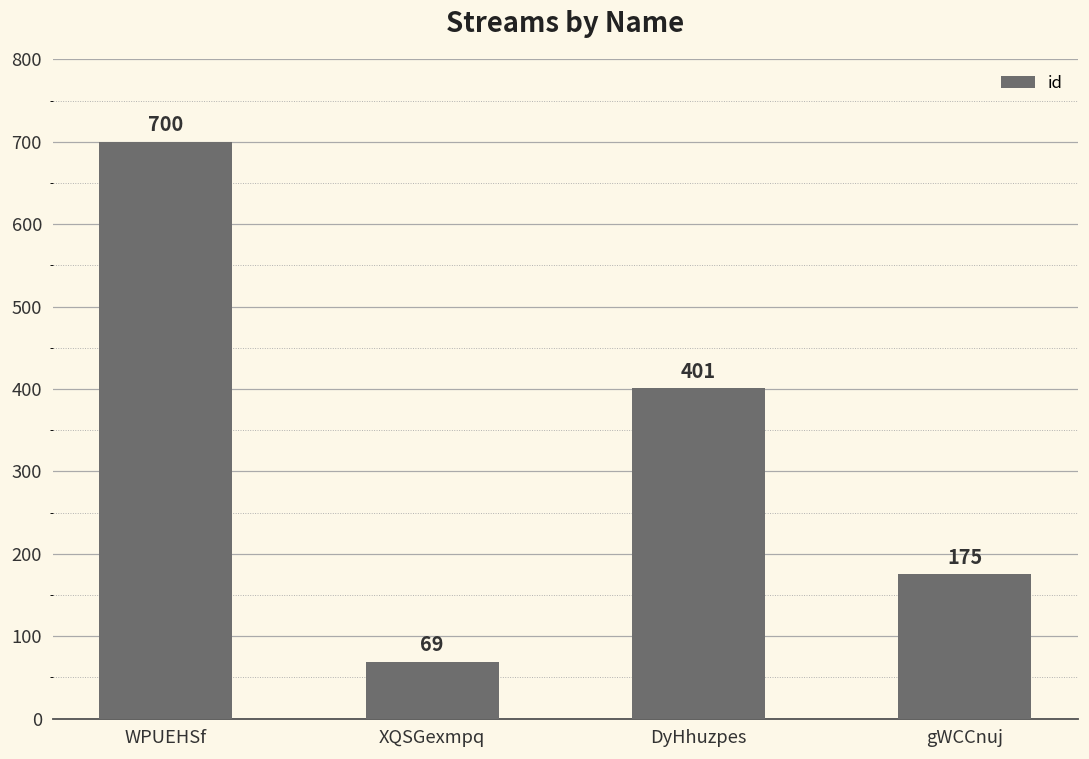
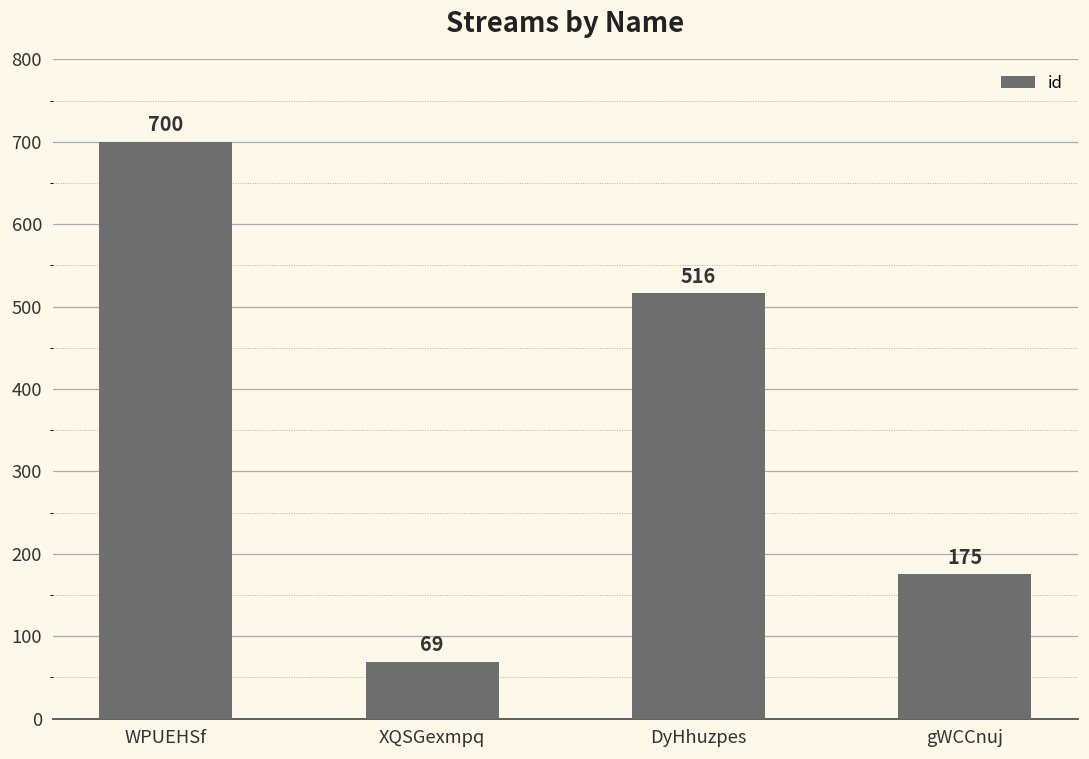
DyHhuzpes: 401 -> 516
